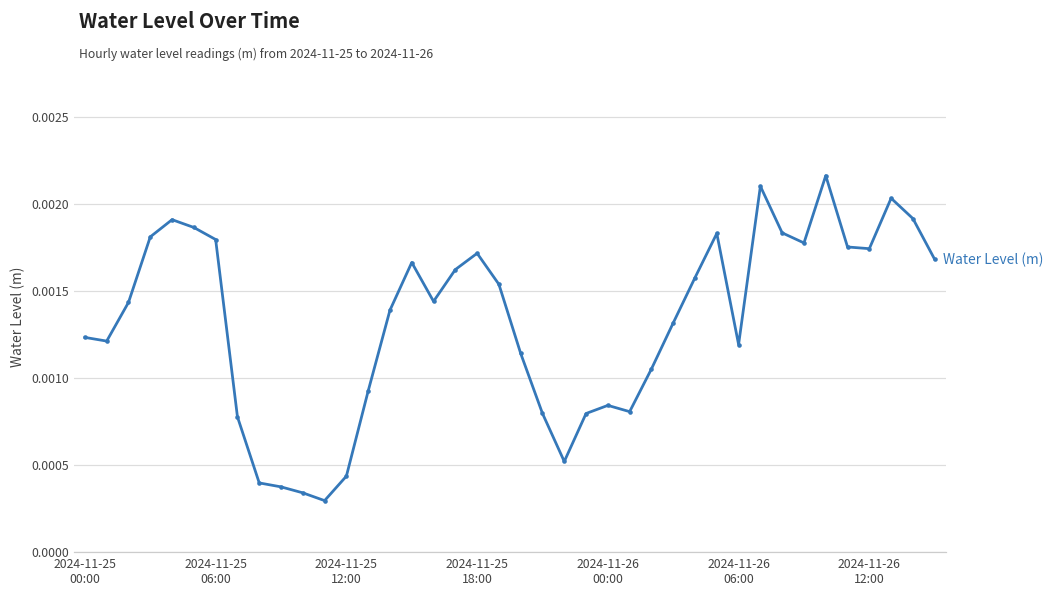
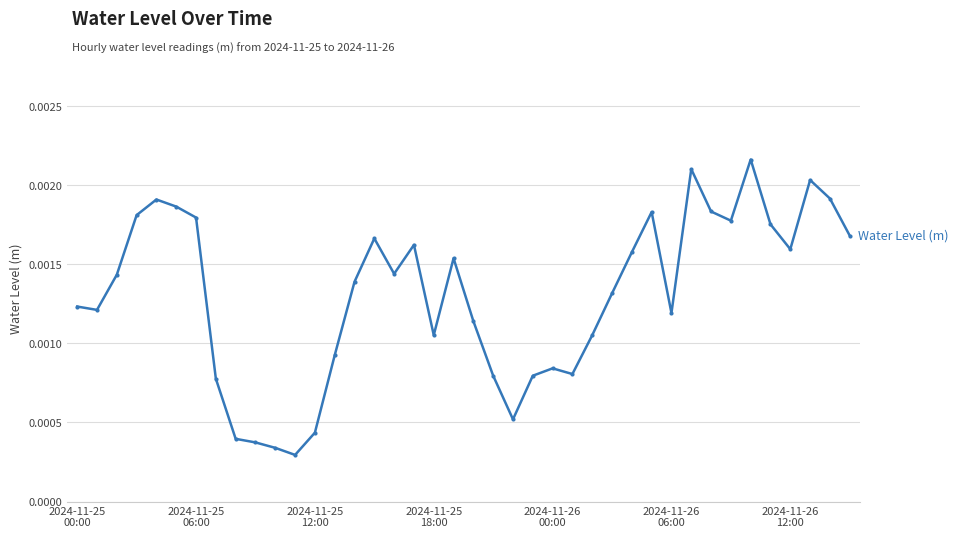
2024-11-25 18:00: 0.00172 -> 0.00105
2024-11-26 12:00: 0.00174 -> 0.00160
